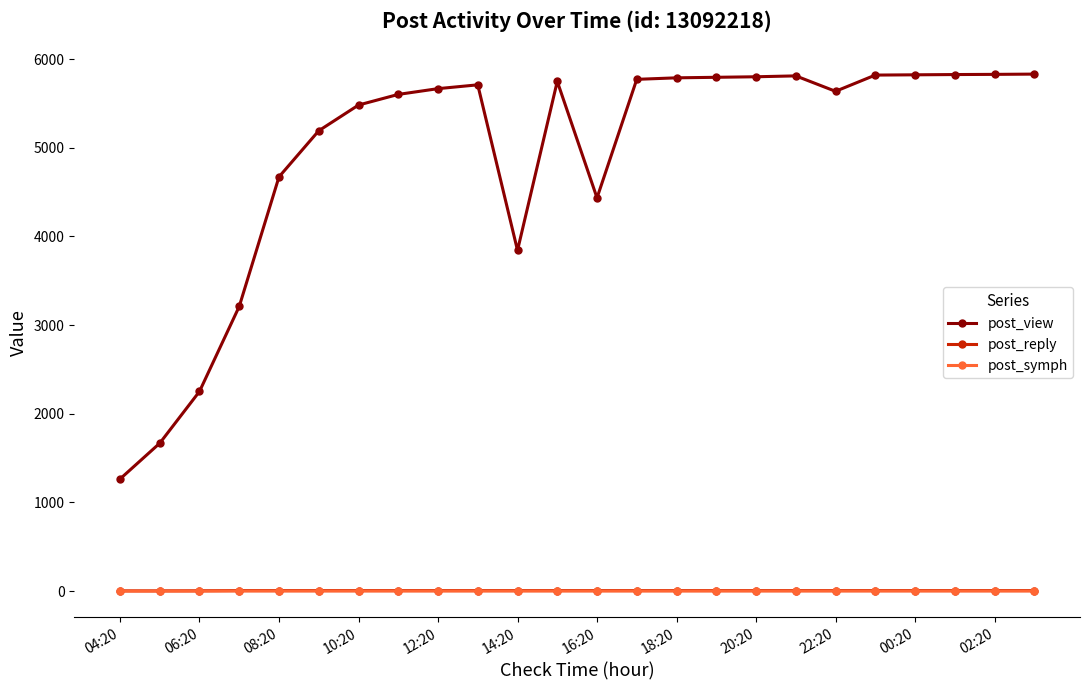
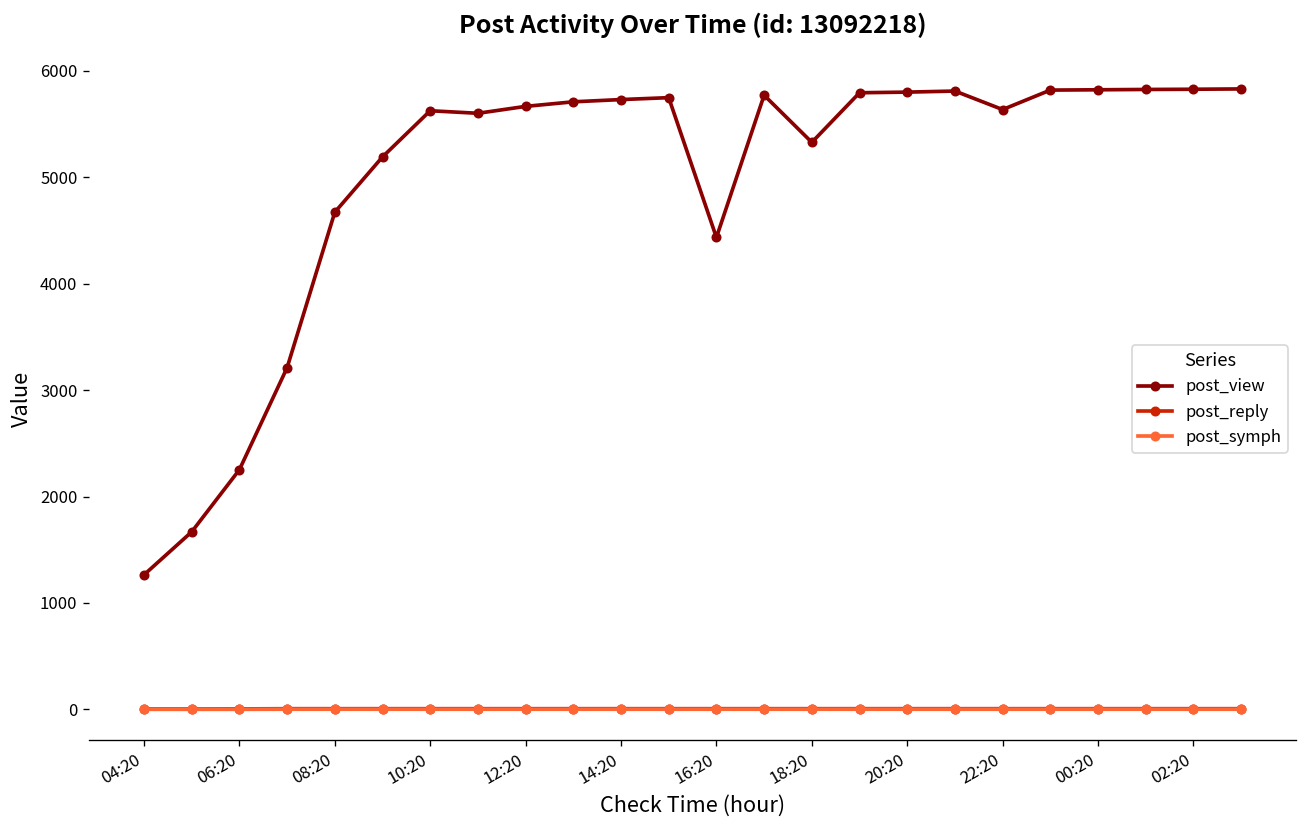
post_view, 10:20: 5500 -> 5600
post_view, 14:20: 3800 -> 5700
post_view, 18:20: 5800 -> 5300
